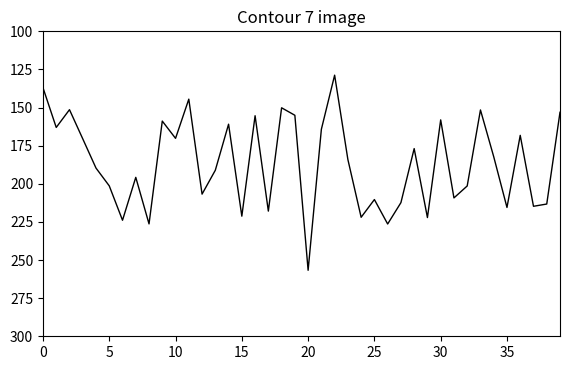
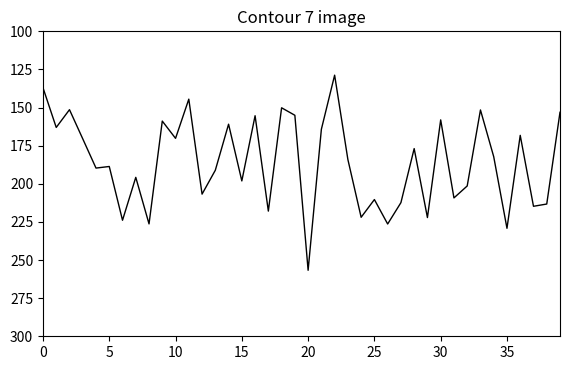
5: 201 -> 189
15: 221 -> 198
35: 216 -> 229
